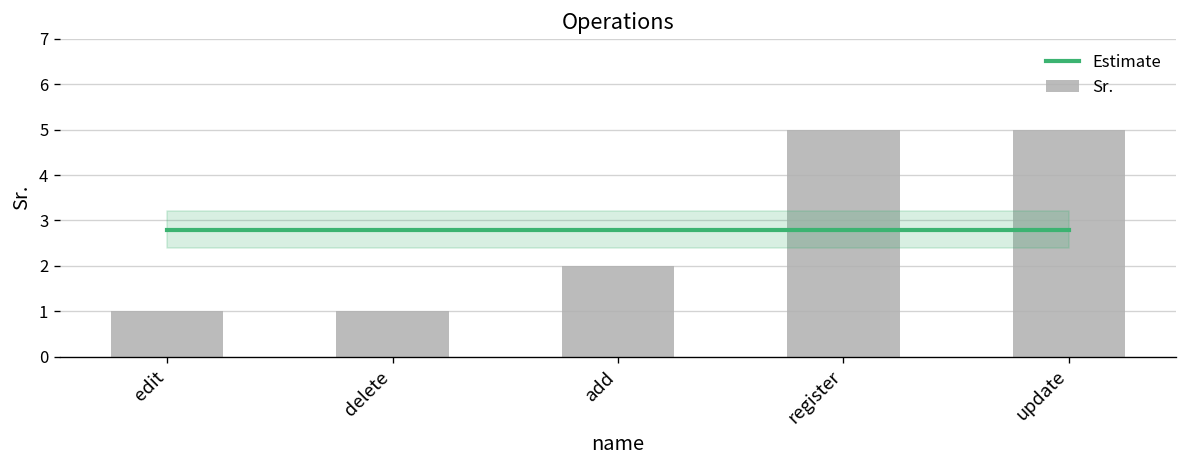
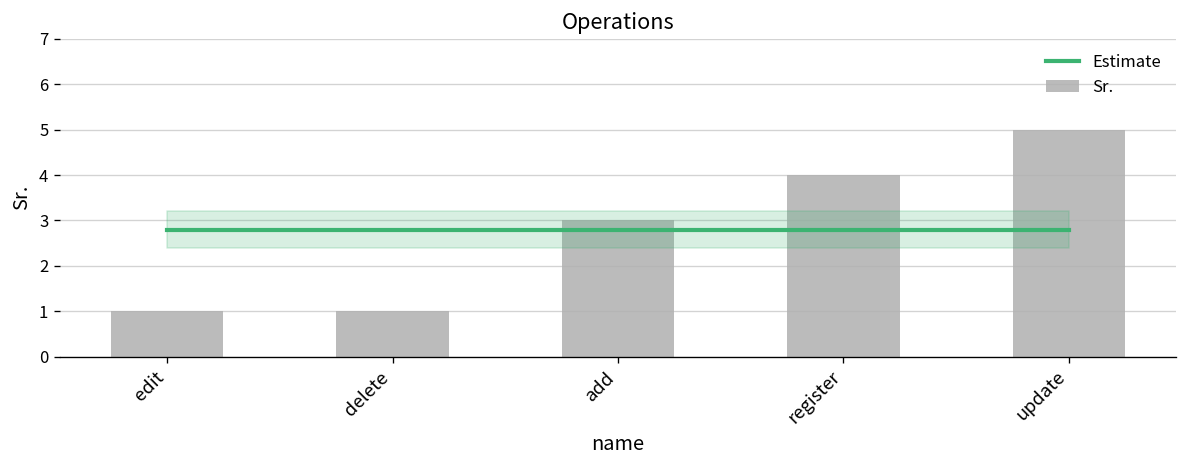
Sr., add: 2 -> 3
Sr., register: 5 -> 4
